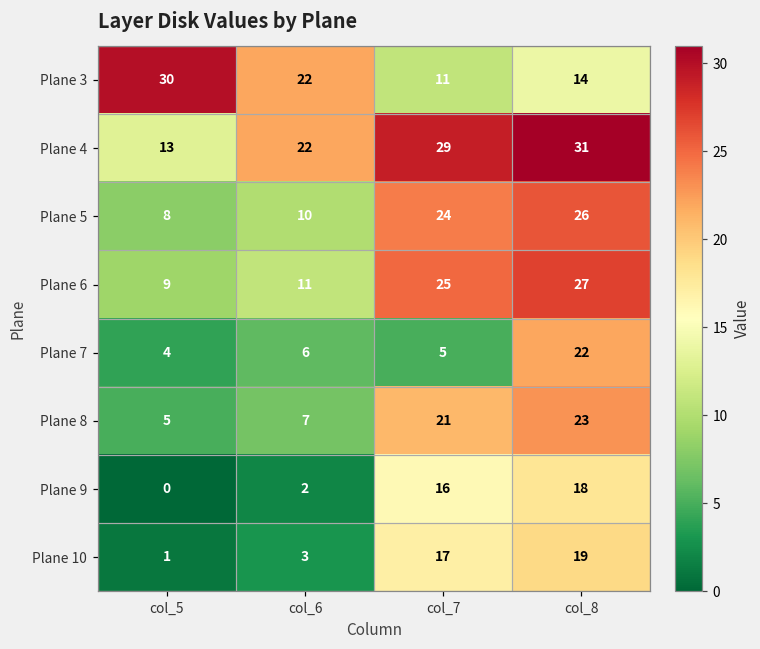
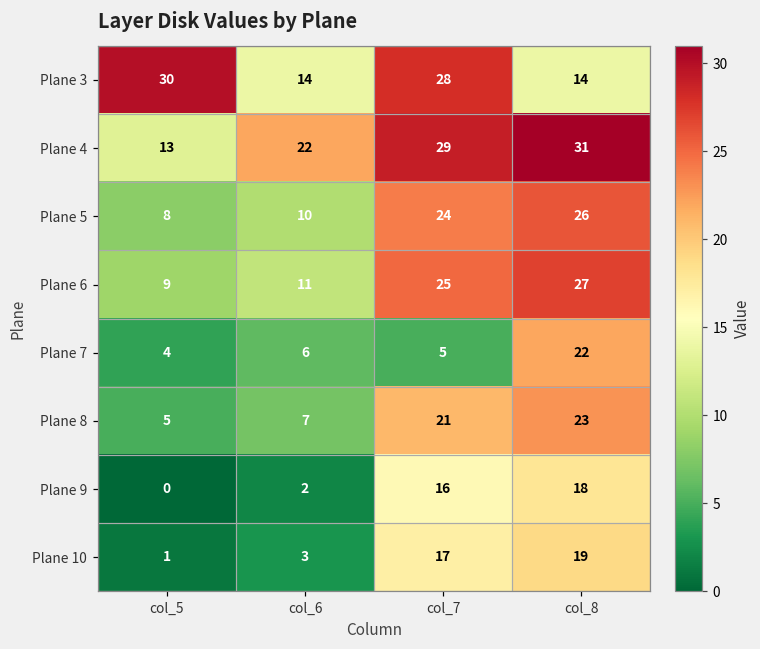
Plane 3, col_6: 22 -> 14
Plane 3, col_7: 11 -> 28
